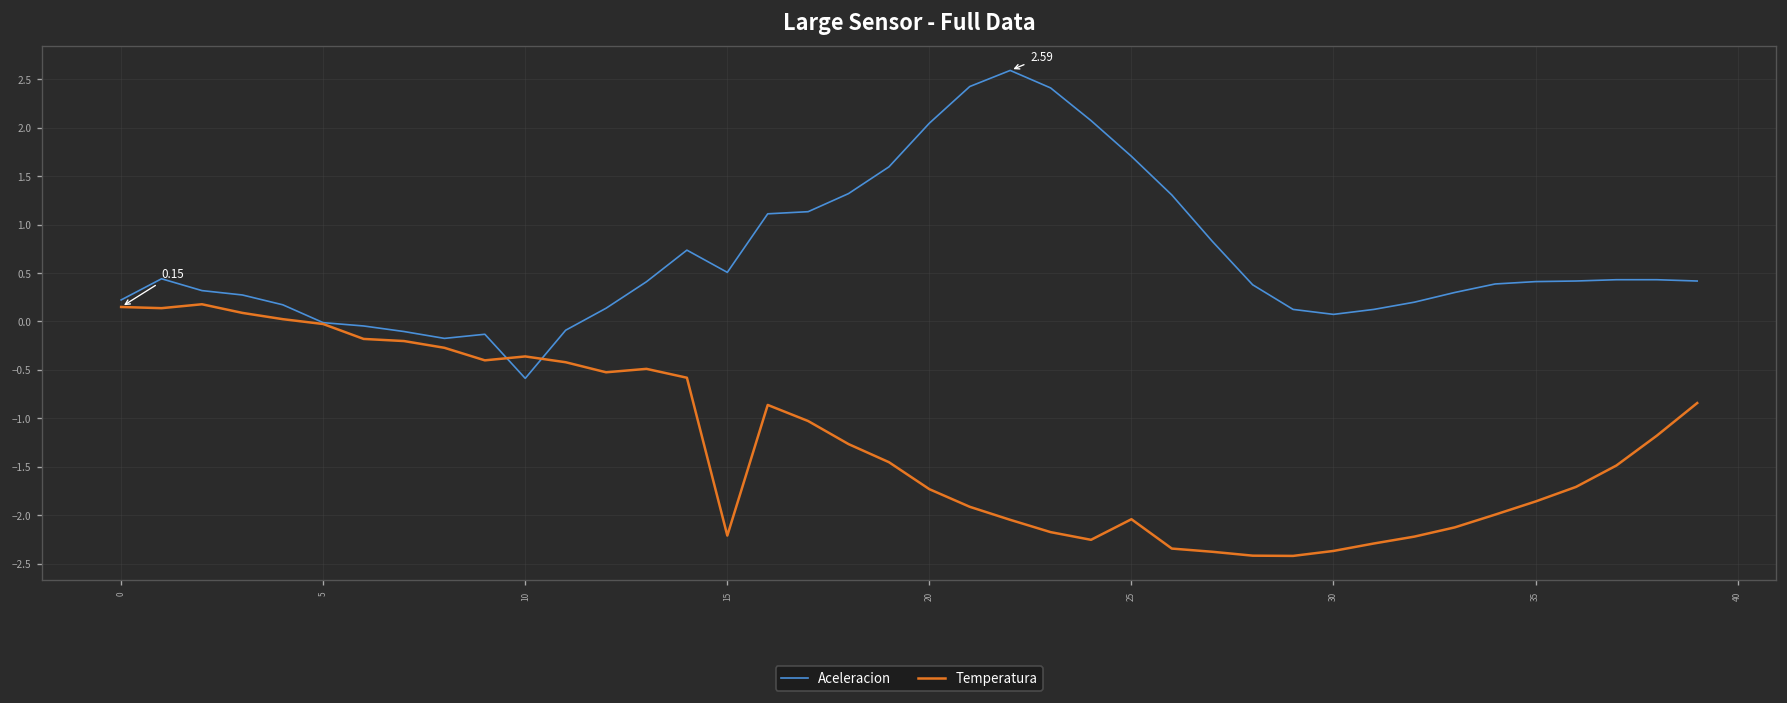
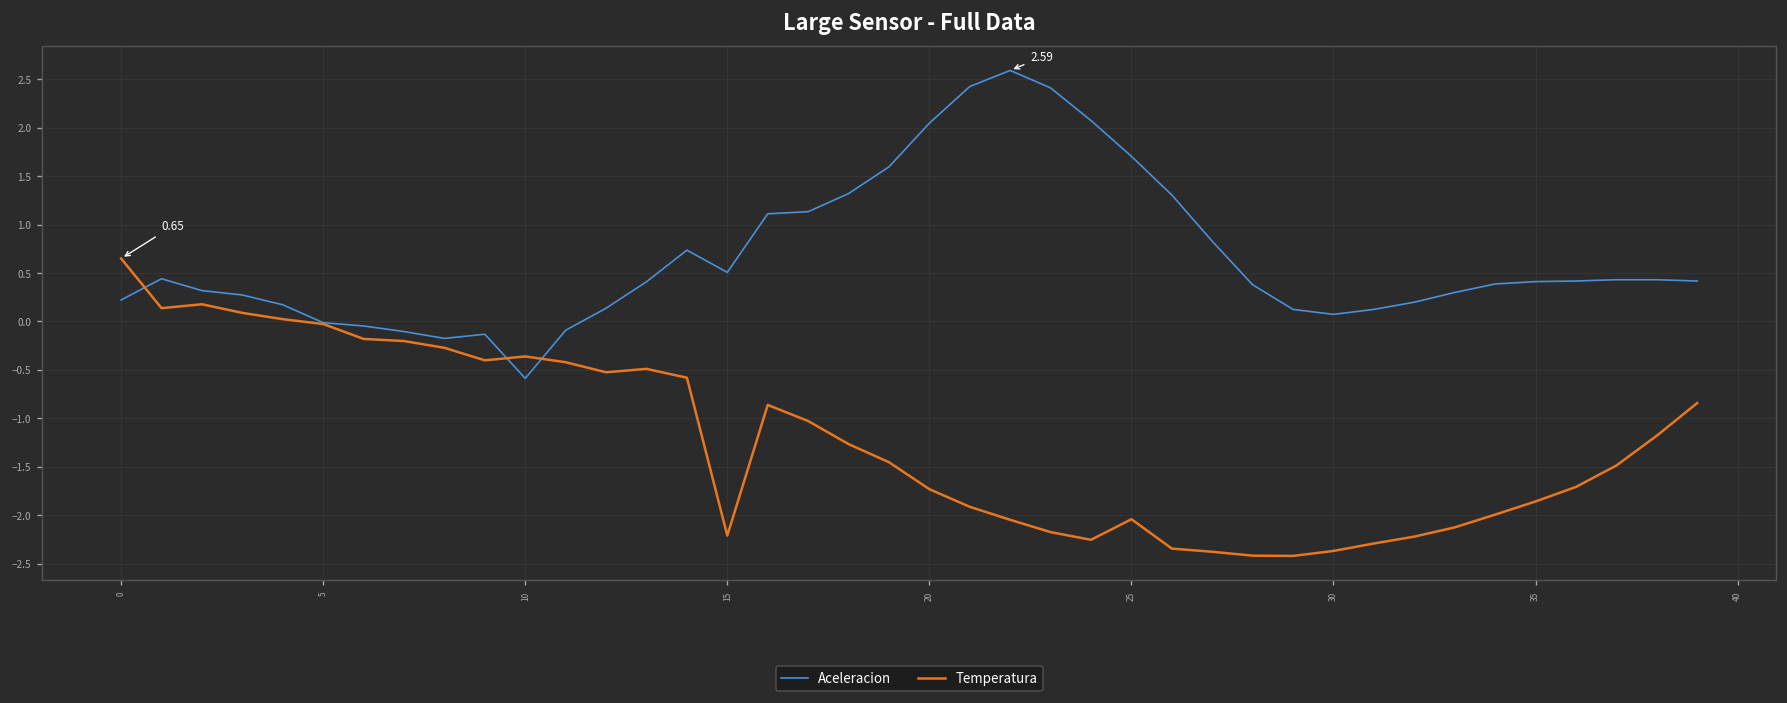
Temperatura, 0: 0.15 -> 0.65
